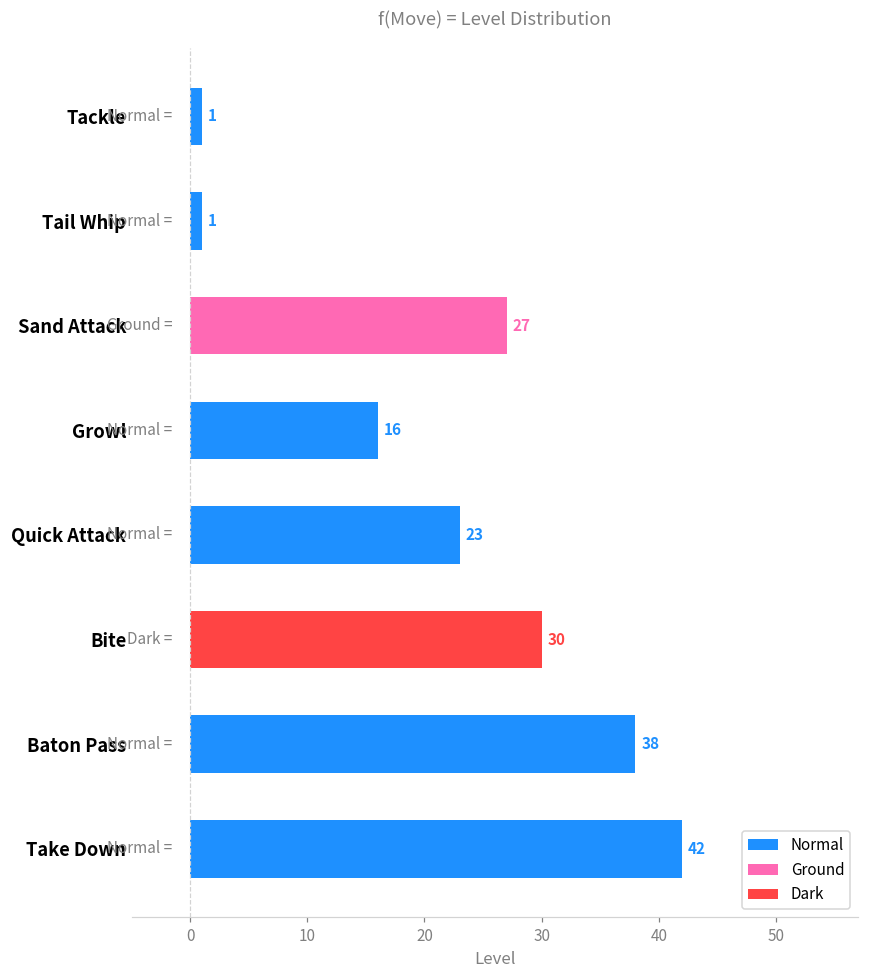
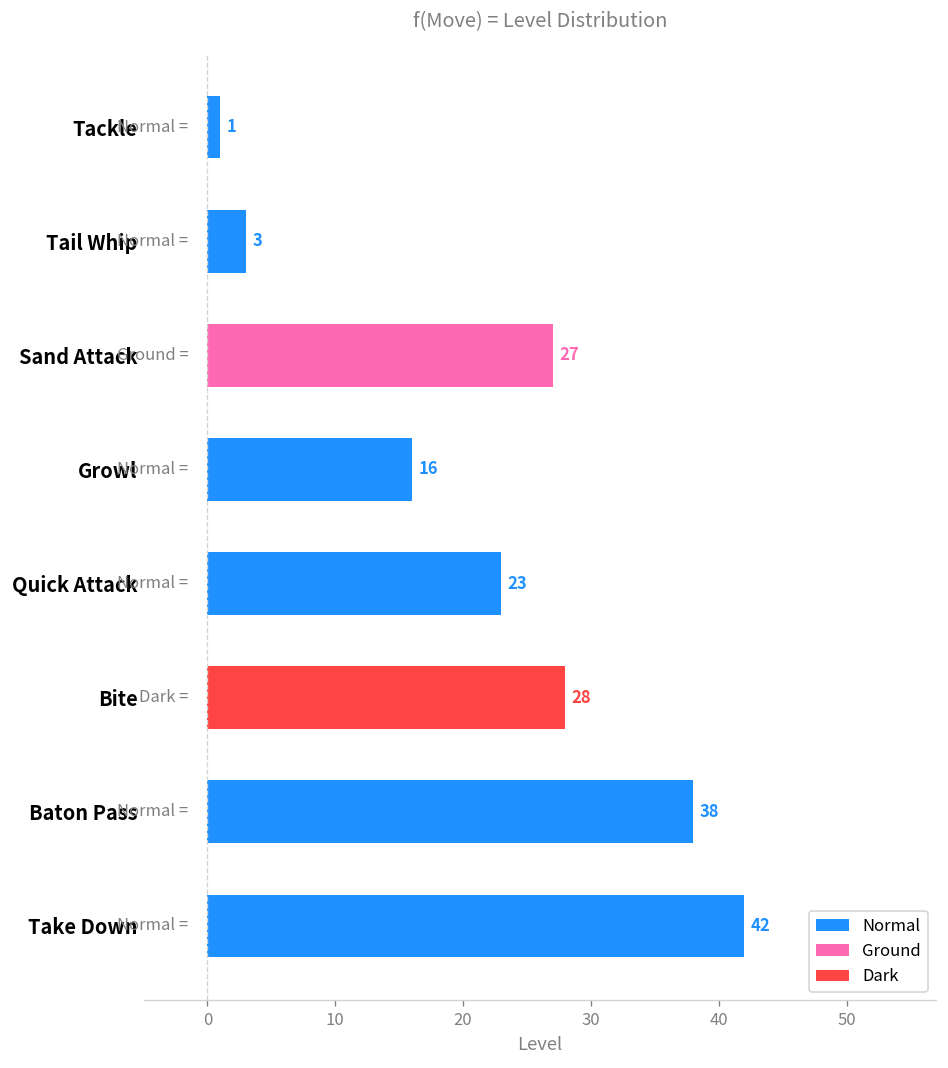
Tail Whip: 1 -> 3
Bite: 30 -> 28
